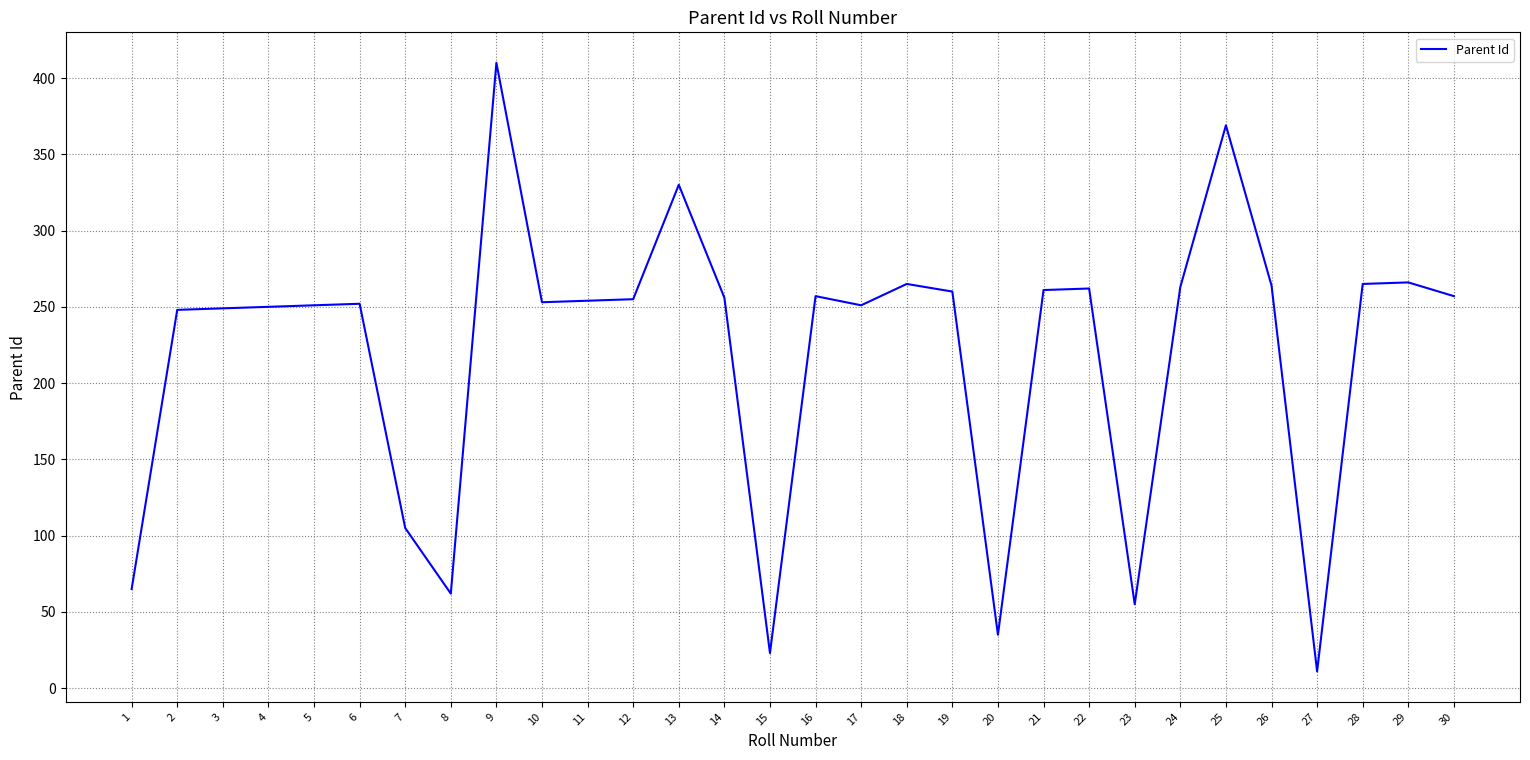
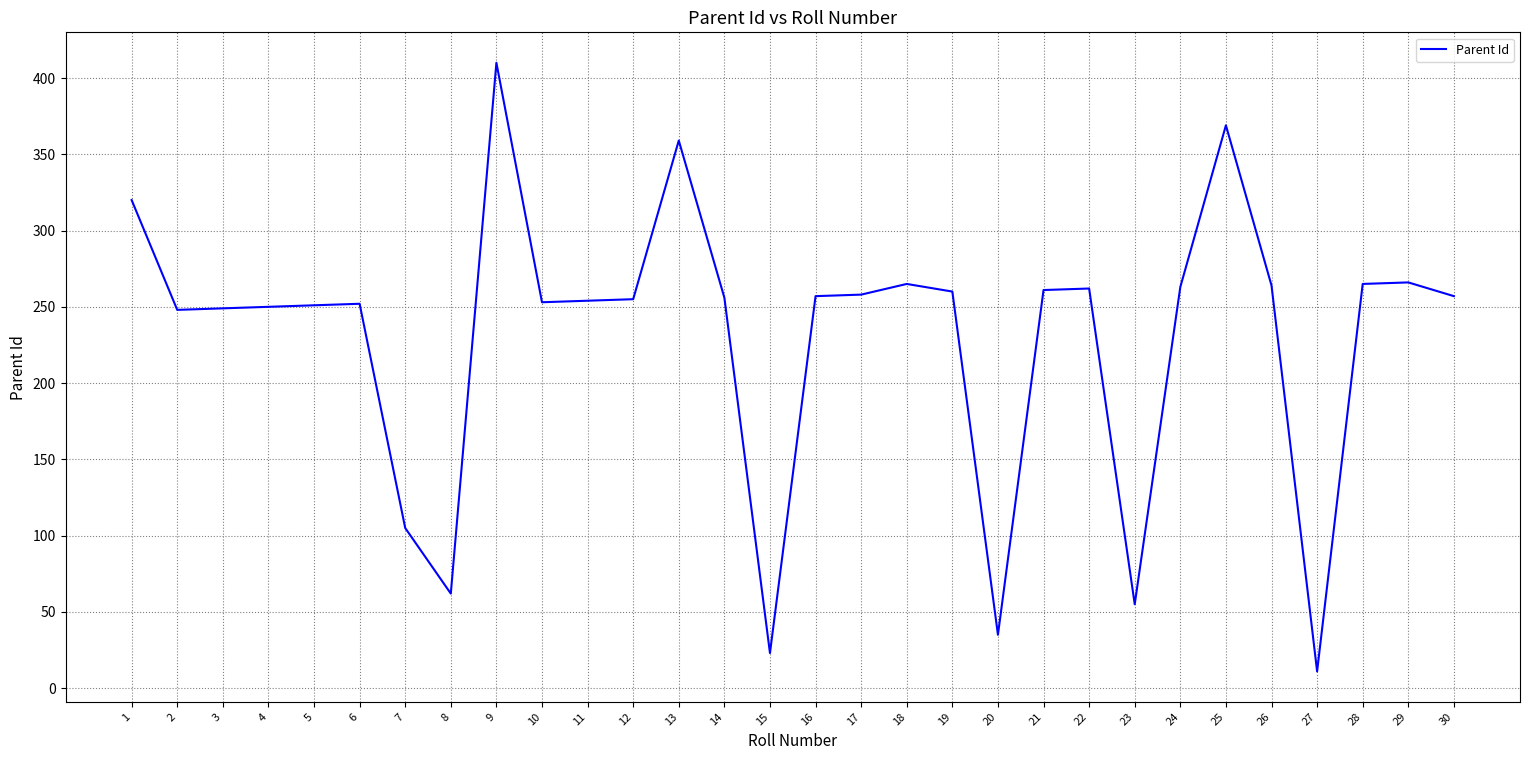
1: 65 -> 320
13: 330 -> 359
17: 251 -> 258
